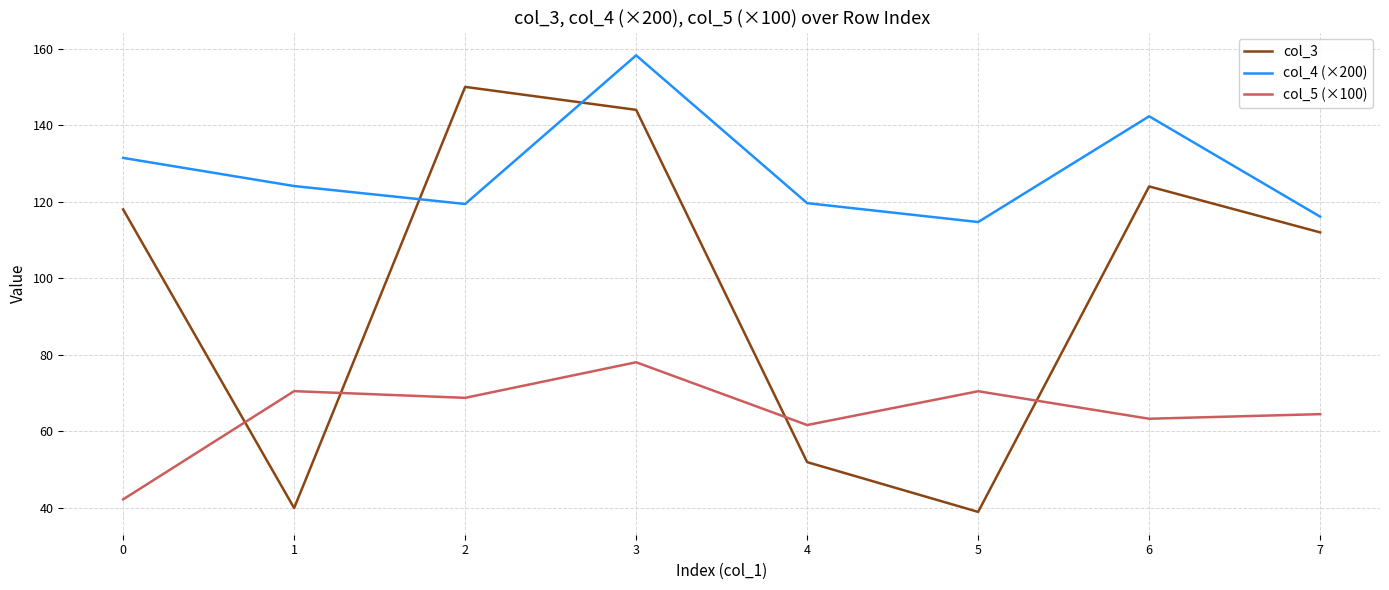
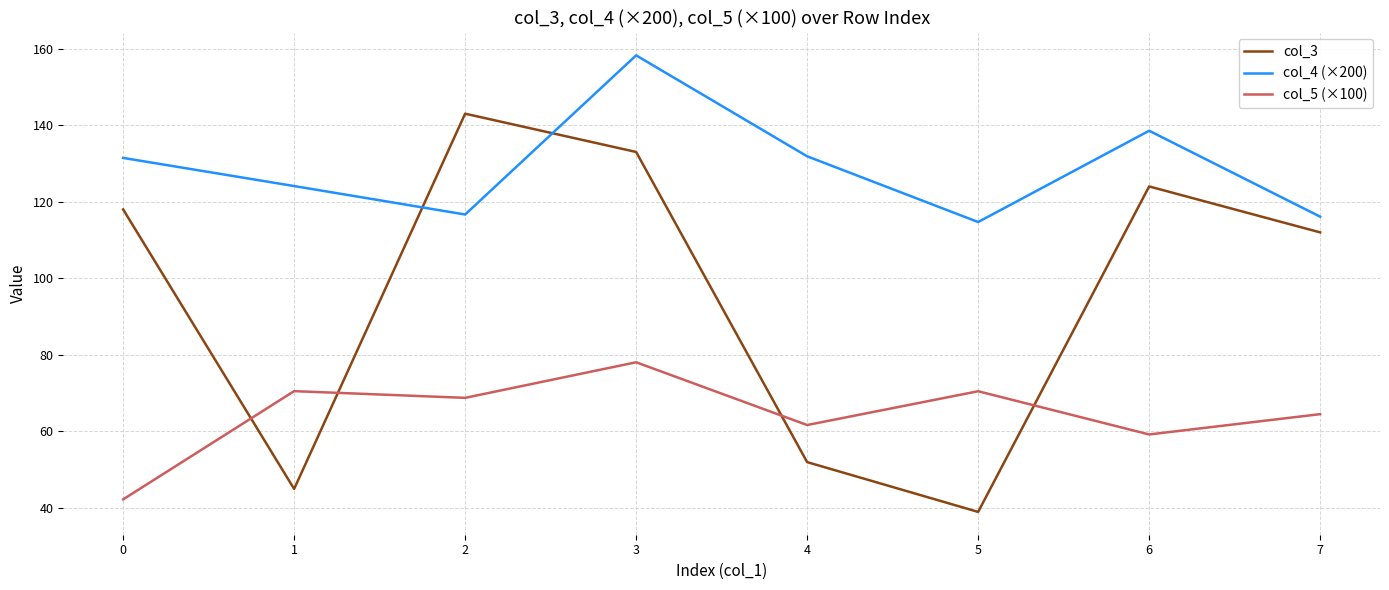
col_3, 1: 40 -> 45
col_3, 2: 150 -> 143
col_4 (×200), 2: 119 -> 117
col_3, 3: 144 -> 133
col_4 (×200), 4: 120 -> 132
col_4 (×200), 6: 142 -> 139
col_5 (×100), 6: 63 -> 59
